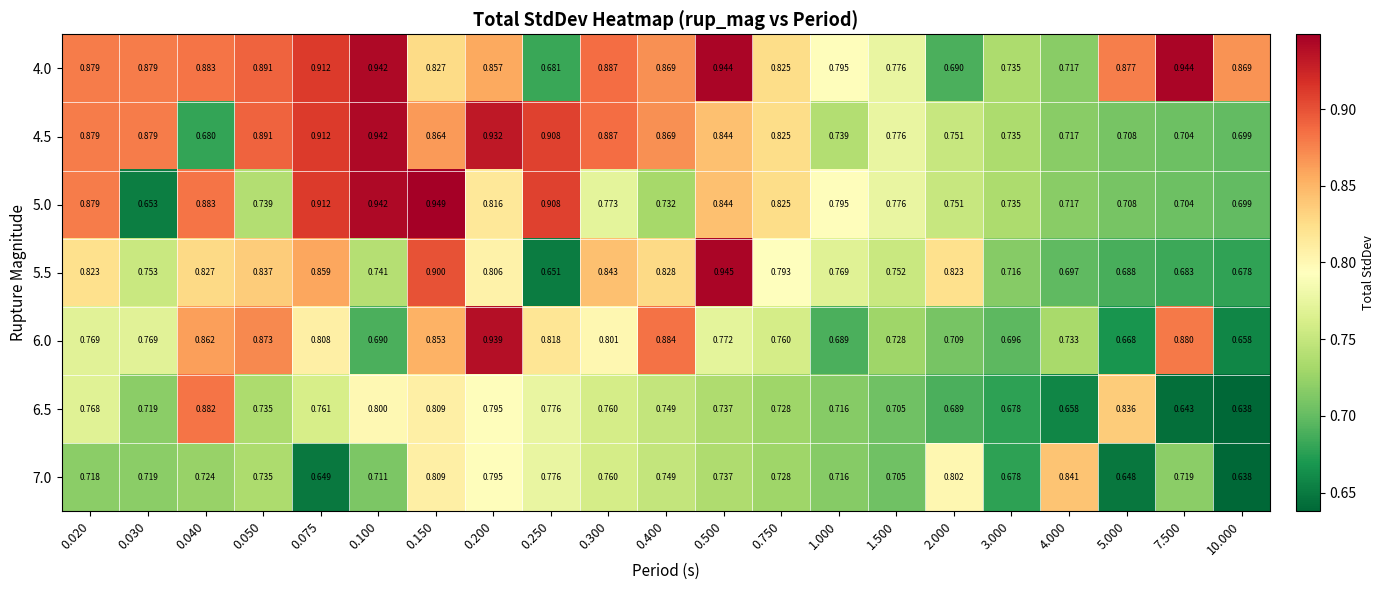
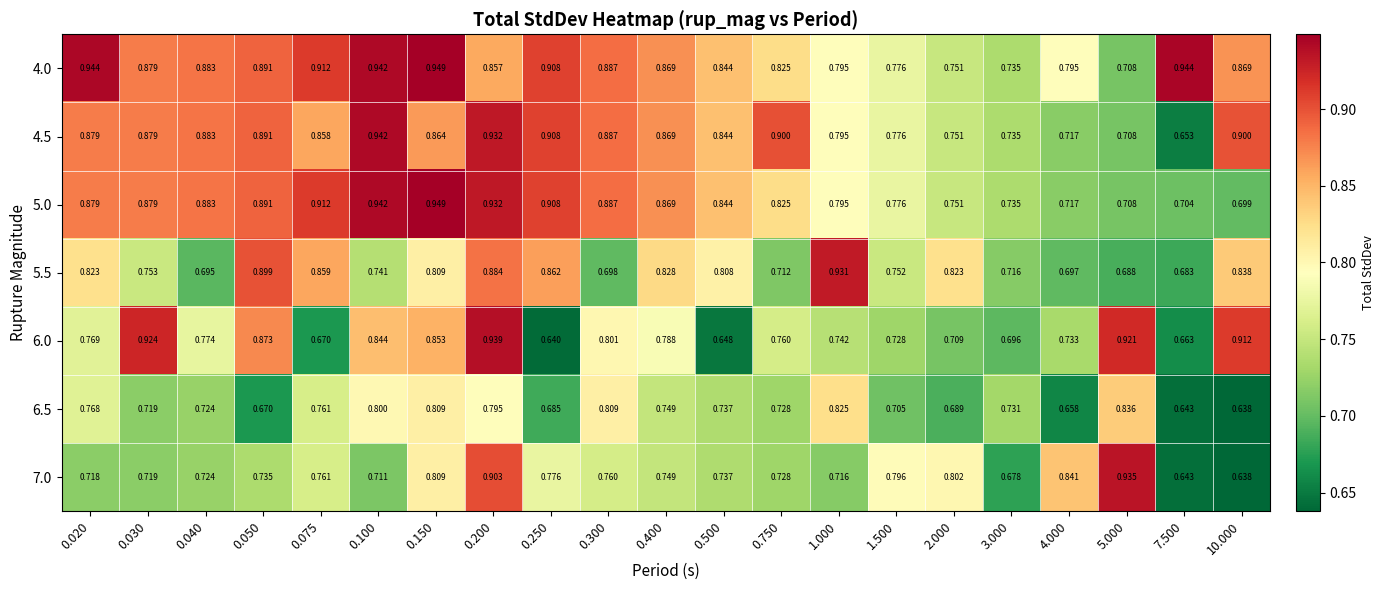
4.0, 0.020: 0.879 -> 0.944
4.0, 0.150: 0.827 -> 0.949
4.0, 0.250: 0.681 -> 0.908
4.0, 0.500: 0.944 -> 0.844
4.0, 2.000: 0.690 -> 0.751
4.0, 4.000: 0.717 -> 0.795
4.0, 5.000: 0.877 -> 0.708
4.5, 0.040: 0.680 -> 0.883
4.5, 0.075: 0.912 -> 0.858
4.5, 0.750: 0.825 -> 0.900
4.5, 1.000: 0.739 -> 0.795
4.5, 7.500: 0.704 -> 0.653
4.5, 10.000: 0.699 -> 0.900
5.0, 0.030: 0.653 -> 0.879
5.0, 0.050: 0.739 -> 0.891
5.0, 0.200: 0.816 -> 0.932
5.0, 0.300: 0.773 -> 0.887
5.0, 0.400: 0.732 -> 0.869
5.5, 0.040: 0.827 -> 0.695
5.5, 0.050: 0.837 -> 0.899
5.5, 0.150: 0.900 -> 0.809
5.5, 0.200: 0.806 -> 0.884
5.5, 0.250: 0.651 -> 0.862
5.5, 0.300: 0.843 -> 0.698
5.5, 0.500: 0.945 -> 0.808
5.5, 0.750: 0.793 -> 0.712
5.5, 1.000: 0.769 -> 0.931
5.5, 10.000: 0.678 -> 0.838
6.0, 0.030: 0.769 -> 0.924
6.0, 0.040: 0.862 -> 0.774
6.0, 0.075: 0.808 -> 0.670
6.0, 0.100: 0.690 -> 0.844
6.0, 0.250: 0.818 -> 0.640
6.0, 0.400: 0.884 -> 0.788
6.0, 0.500: 0.772 -> 0.648
6.0, 1.000: 0.689 -> 0.742
6.0, 5.000: 0.668 -> 0.921
6.0, 7.500: 0.880 -> 0.663
6.0, 10.000: 0.658 -> 0.912
6.5, 0.040: 0.882 -> 0.724
6.5, 0.050: 0.735 -> 0.670
6.5, 0.250: 0.776 -> 0.685
6.5, 0.300: 0.760 -> 0.809
6.5, 1.000: 0.716 -> 0.825
6.5, 3.000: 0.678 -> 0.731
7.0, 0.075: 0.649 -> 0.761
7.0, 0.200: 0.795 -> 0.903
7.0, 1.500: 0.705 -> 0.796
7.0, 5.000: 0.648 -> 0.935
7.0, 7.500: 0.719 -> 0.643
